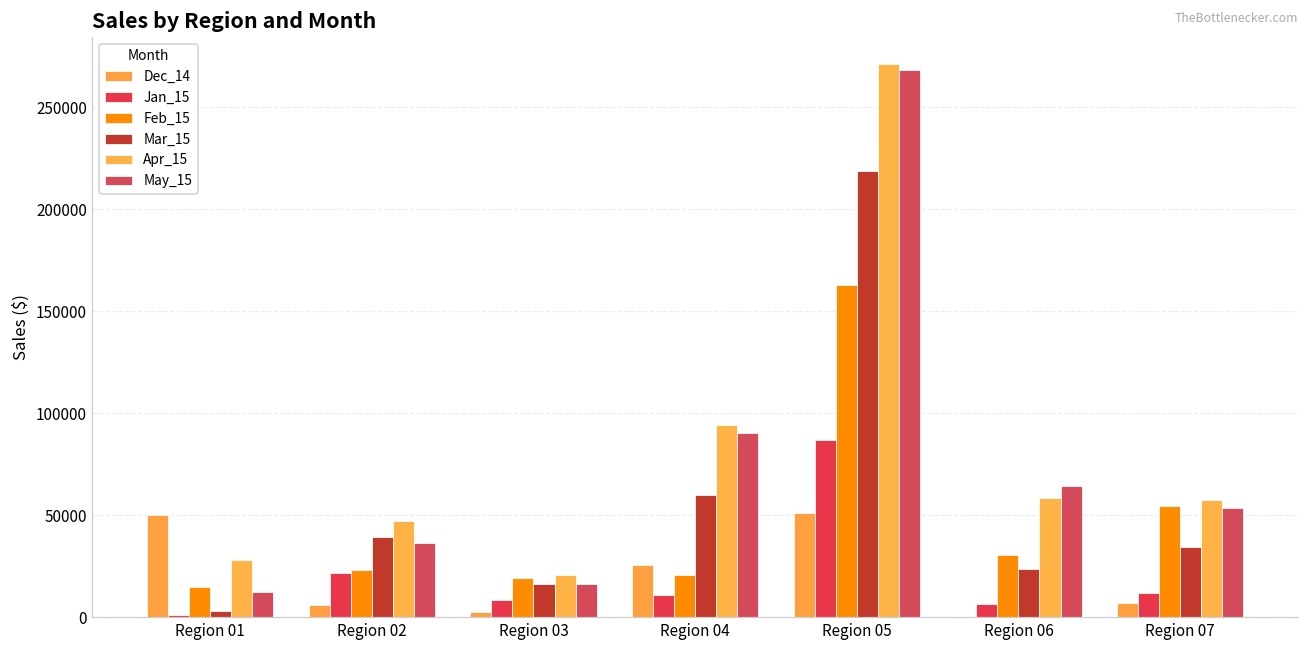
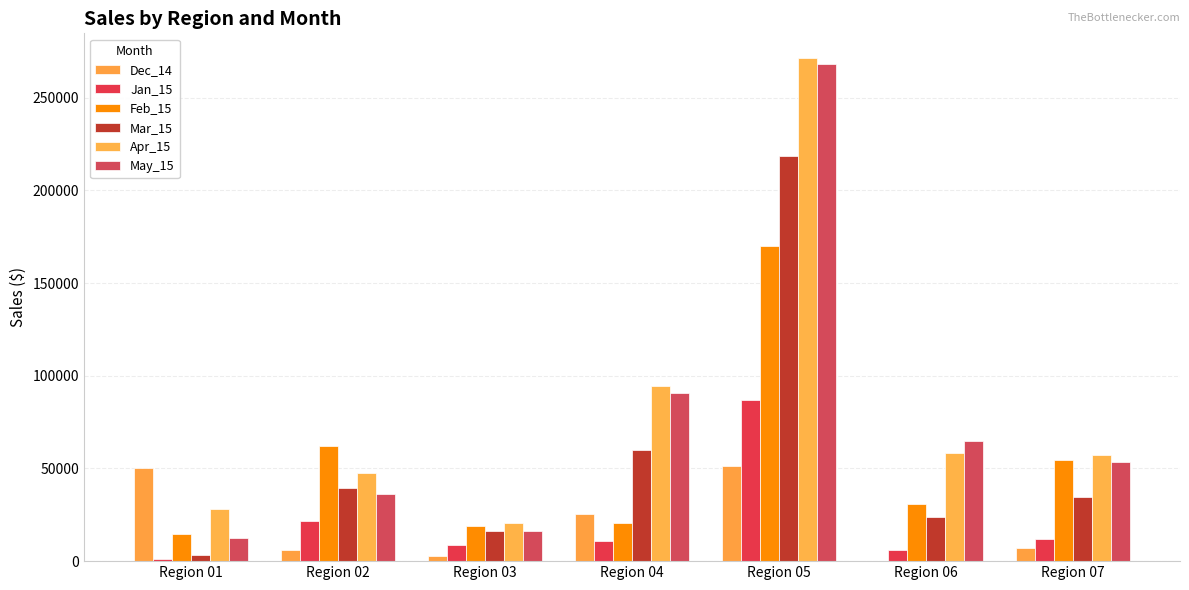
Feb_15, Region 02: 23000 -> 62000
Feb_15, Region 05: 163000 -> 170000
